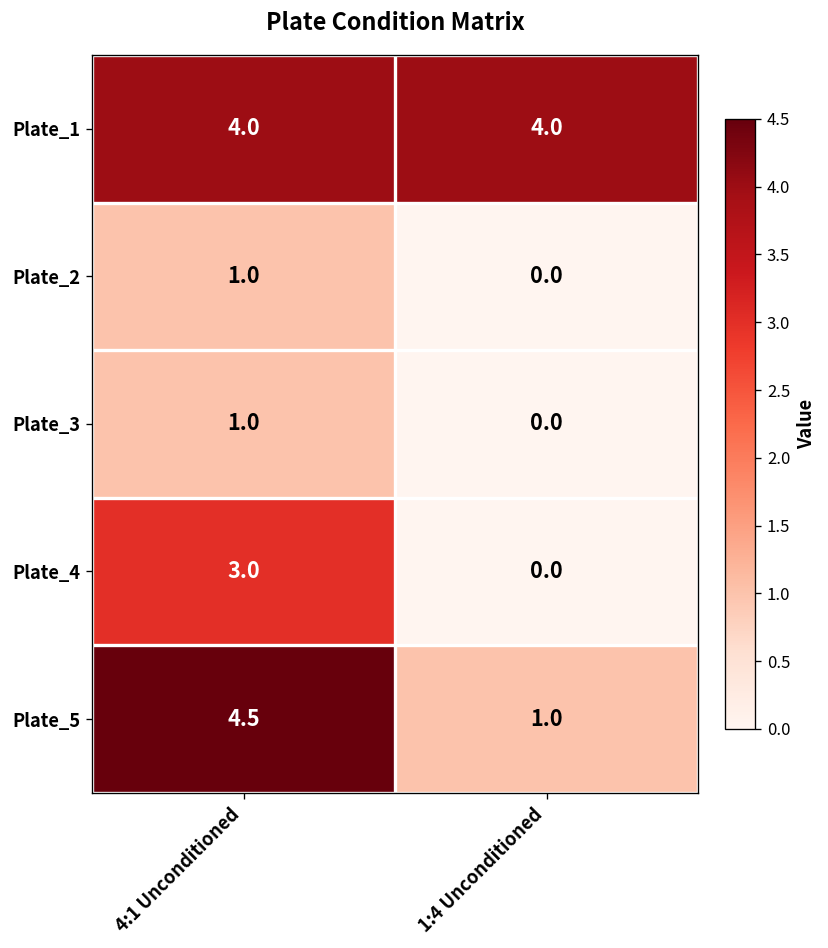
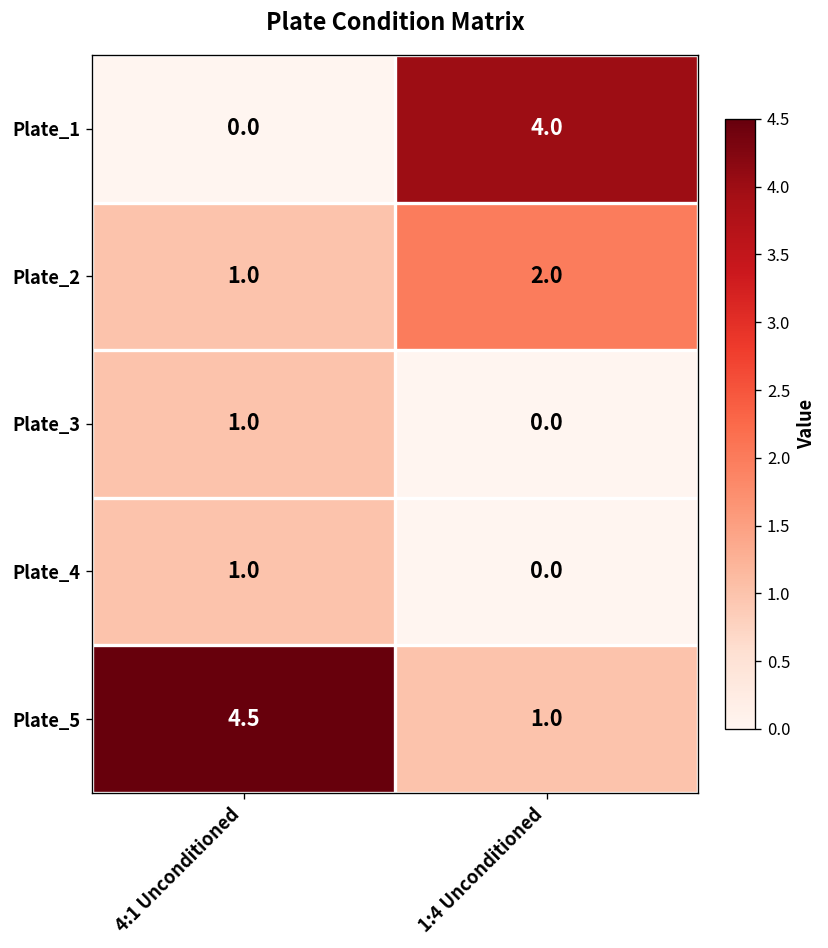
Plate_1, 4:1 Unconditioned: 4.0 -> 0.0
Plate_2, 1:4 Unconditioned: 0.0 -> 2.0
Plate_4, 4:1 Unconditioned: 3.0 -> 1.0
